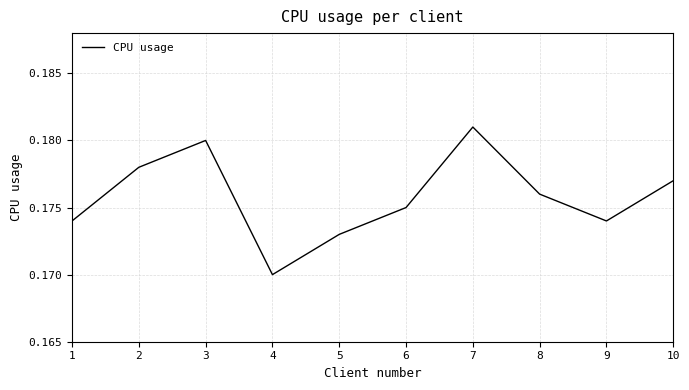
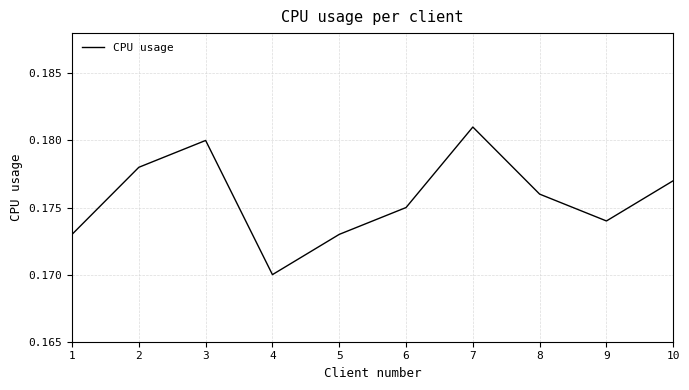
1: 0.174 -> 0.173
